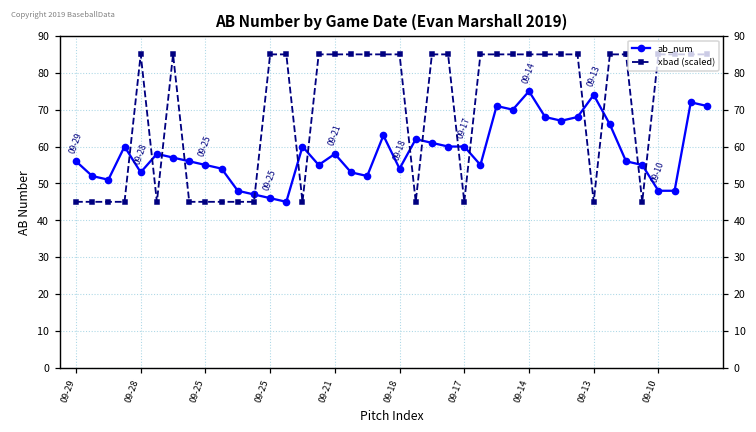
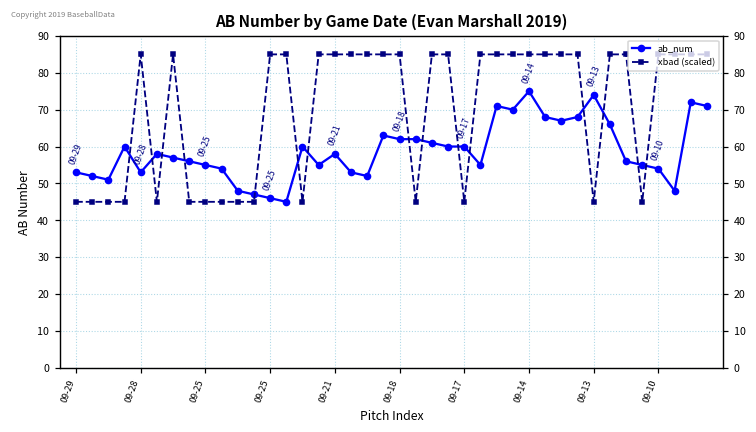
ab_num, 09-29: 56 -> 53
ab_num, 09-18: 54 -> 62
ab_num, 09-10: 48 -> 54
